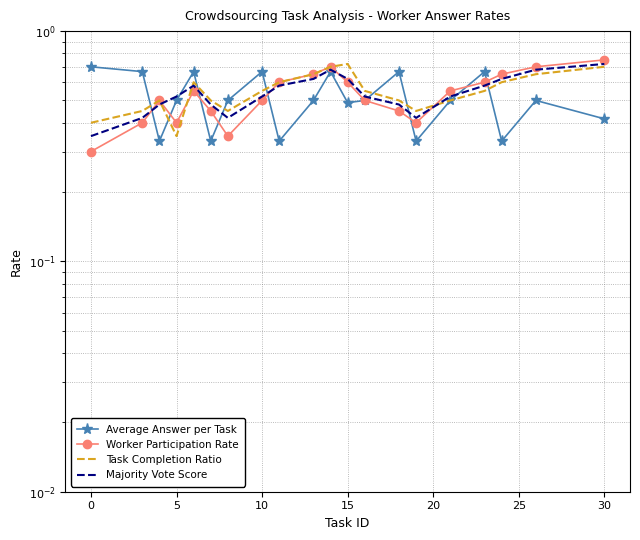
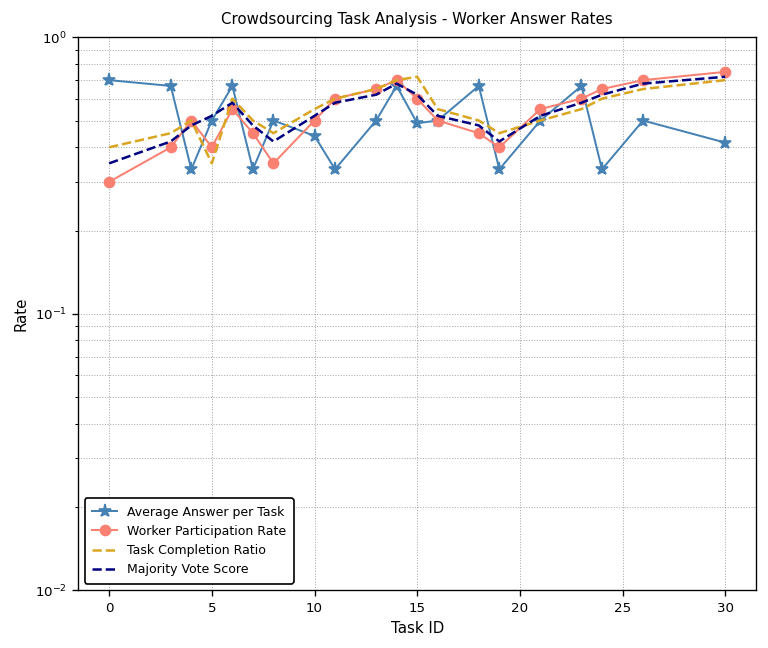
Average Answer per Task, 10: 0.67 -> 0.44
